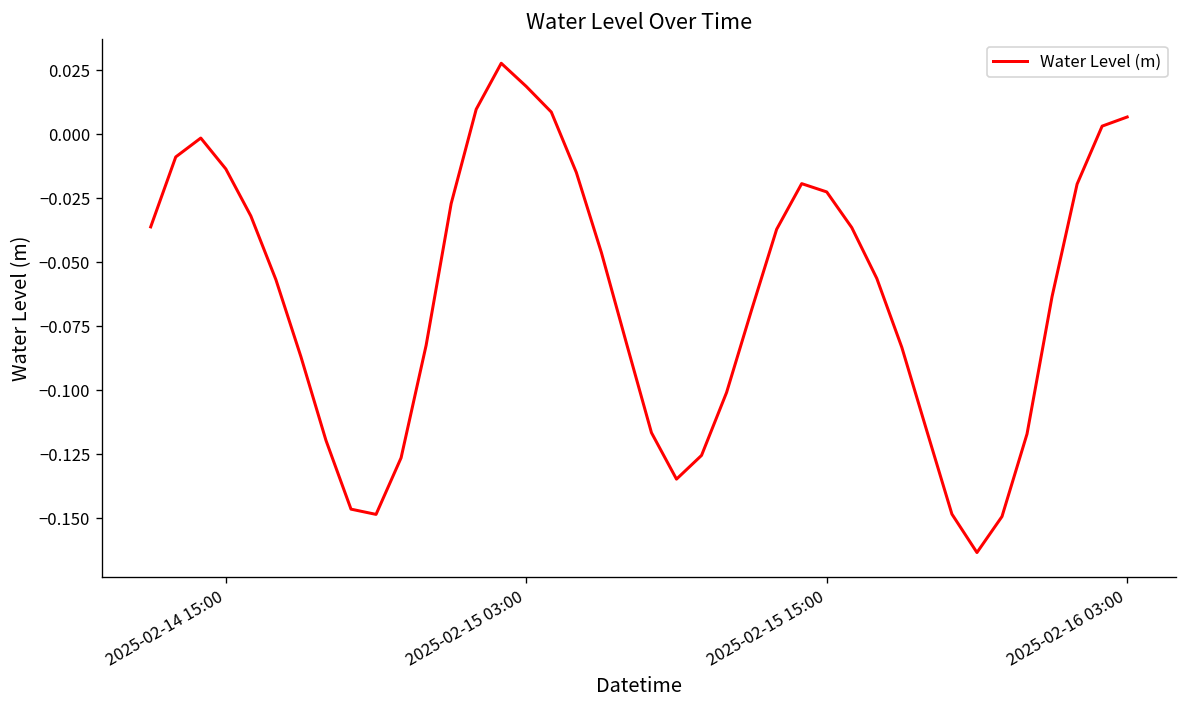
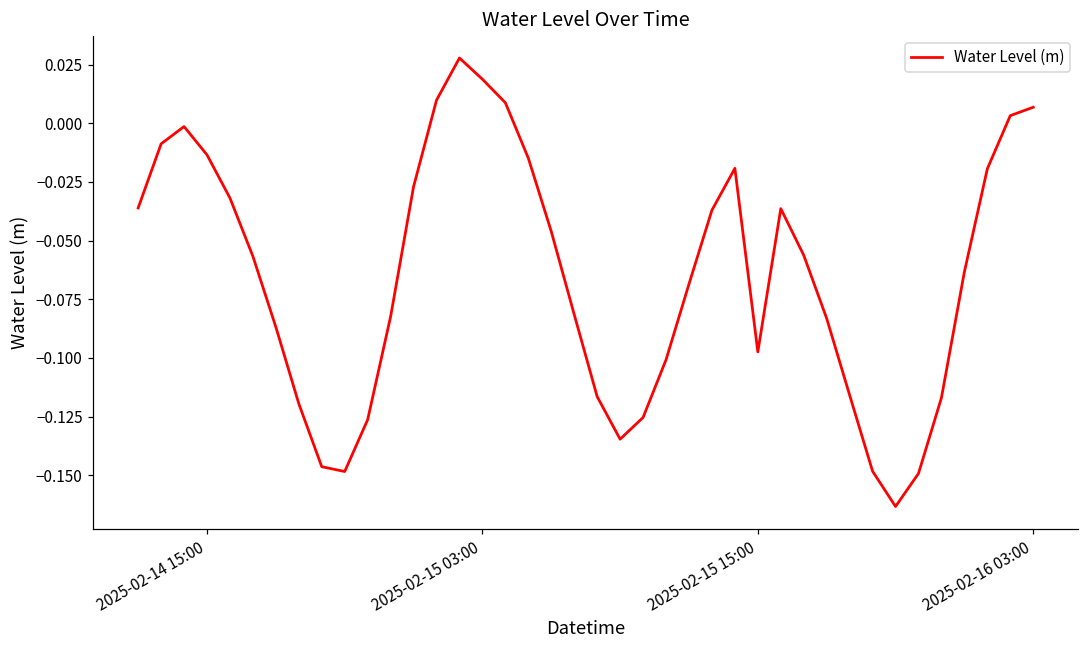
2025-02-15 15:00: -0.022 -> -0.097
